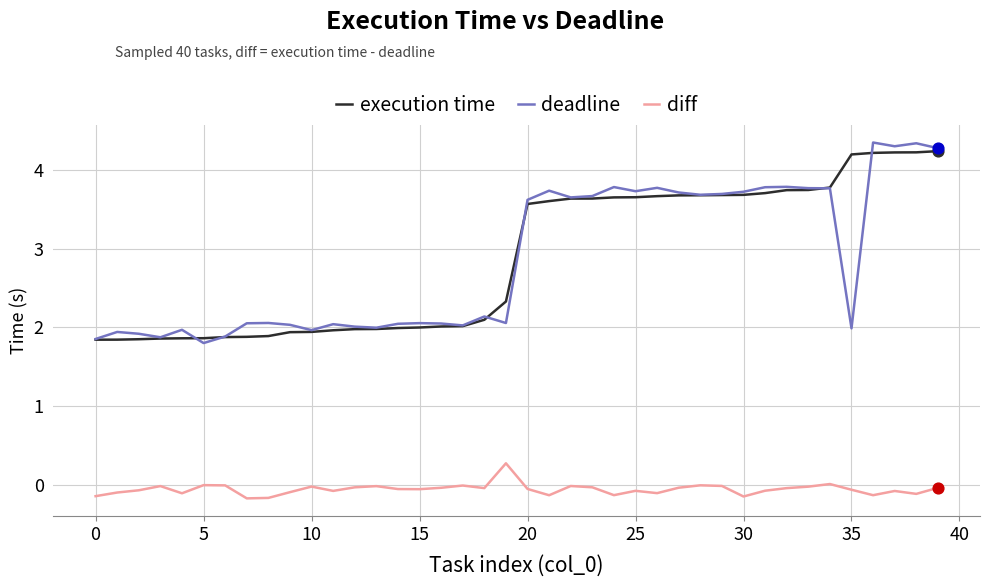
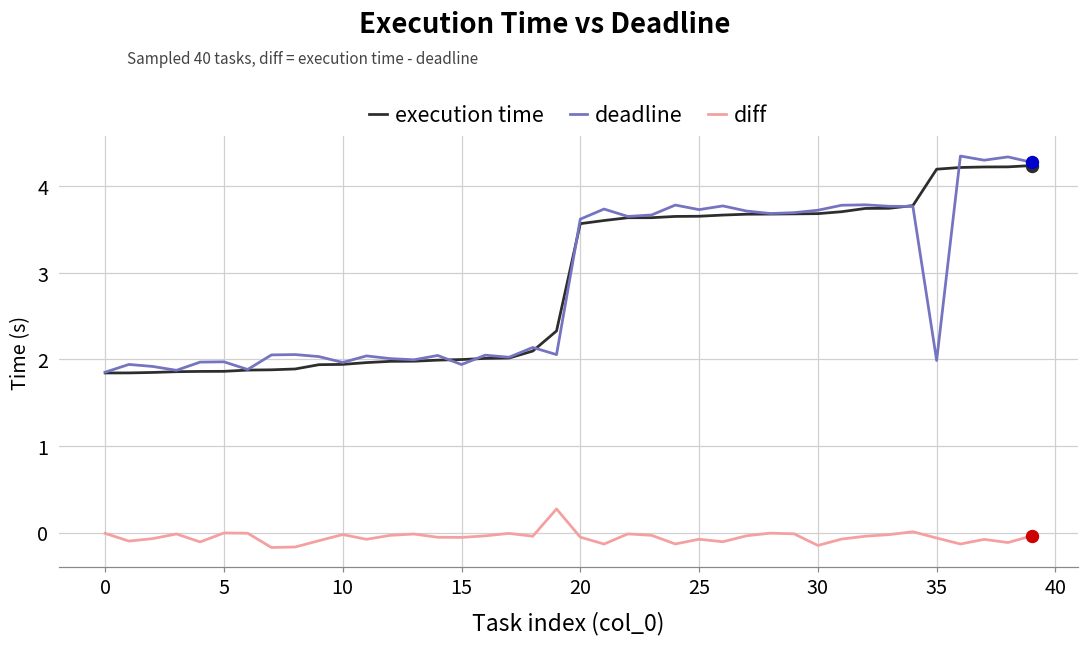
diff, 0: -0.1 -> 0.0
deadline, 5: 1.8 -> 2.0
deadline, 15: 2.1 -> 1.9
